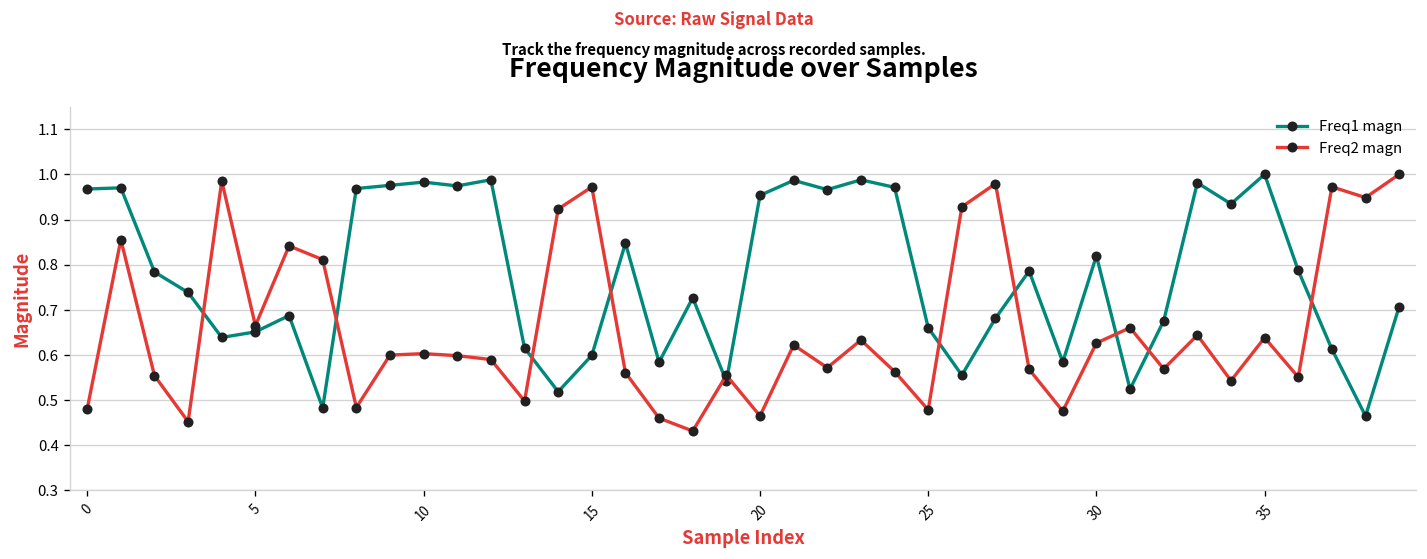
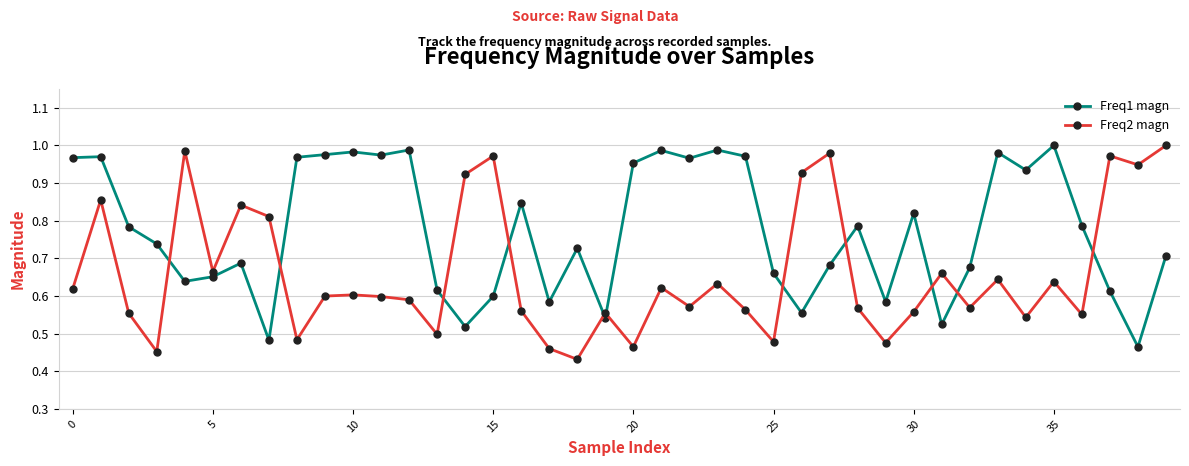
Freq2 magn, 0: 0.48 -> 0.62
Freq2 magn, 30: 0.63 -> 0.56
